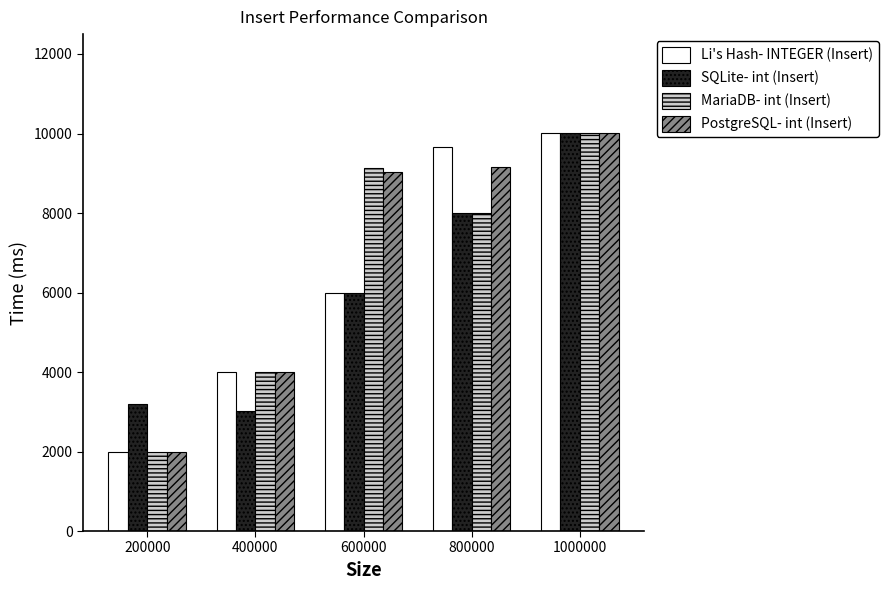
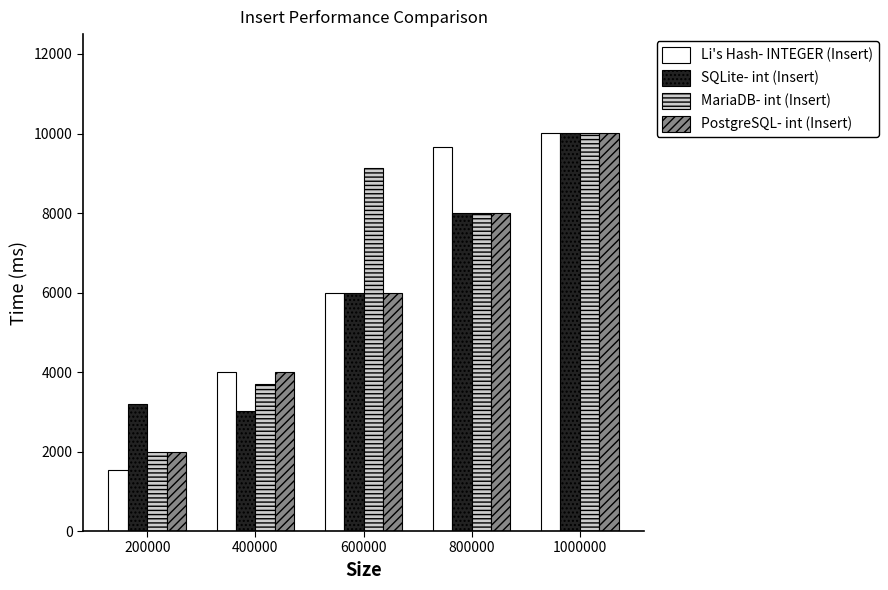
Li's Hash- INTEGER (Insert), 200000: 2000 -> 1500
MariaDB- int (Insert), 400000: 4000 -> 3700
PostgreSQL- int (Insert), 600000: 9000 -> 6000
PostgreSQL- int (Insert), 800000: 9200 -> 8000
